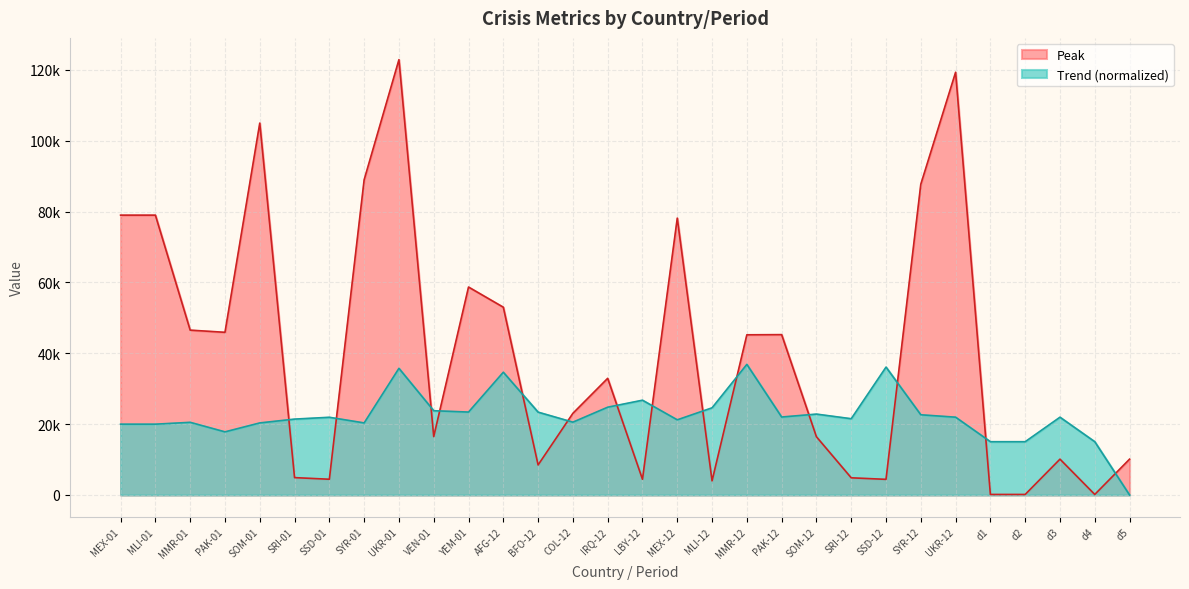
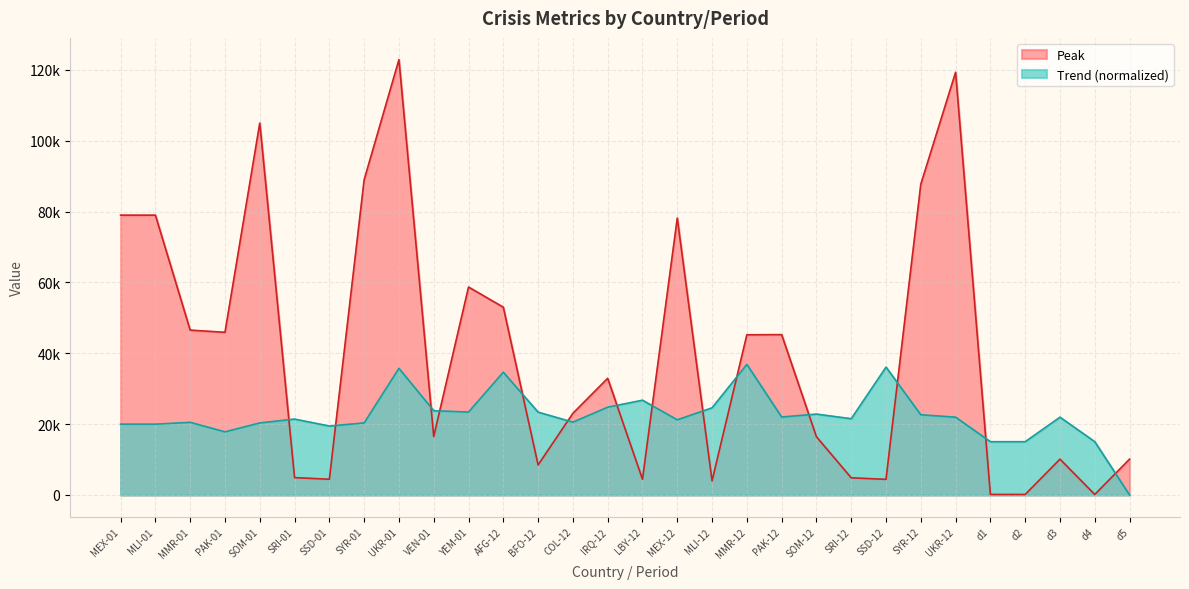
Trend (normalized), SSD-01: 22000 -> 19000
